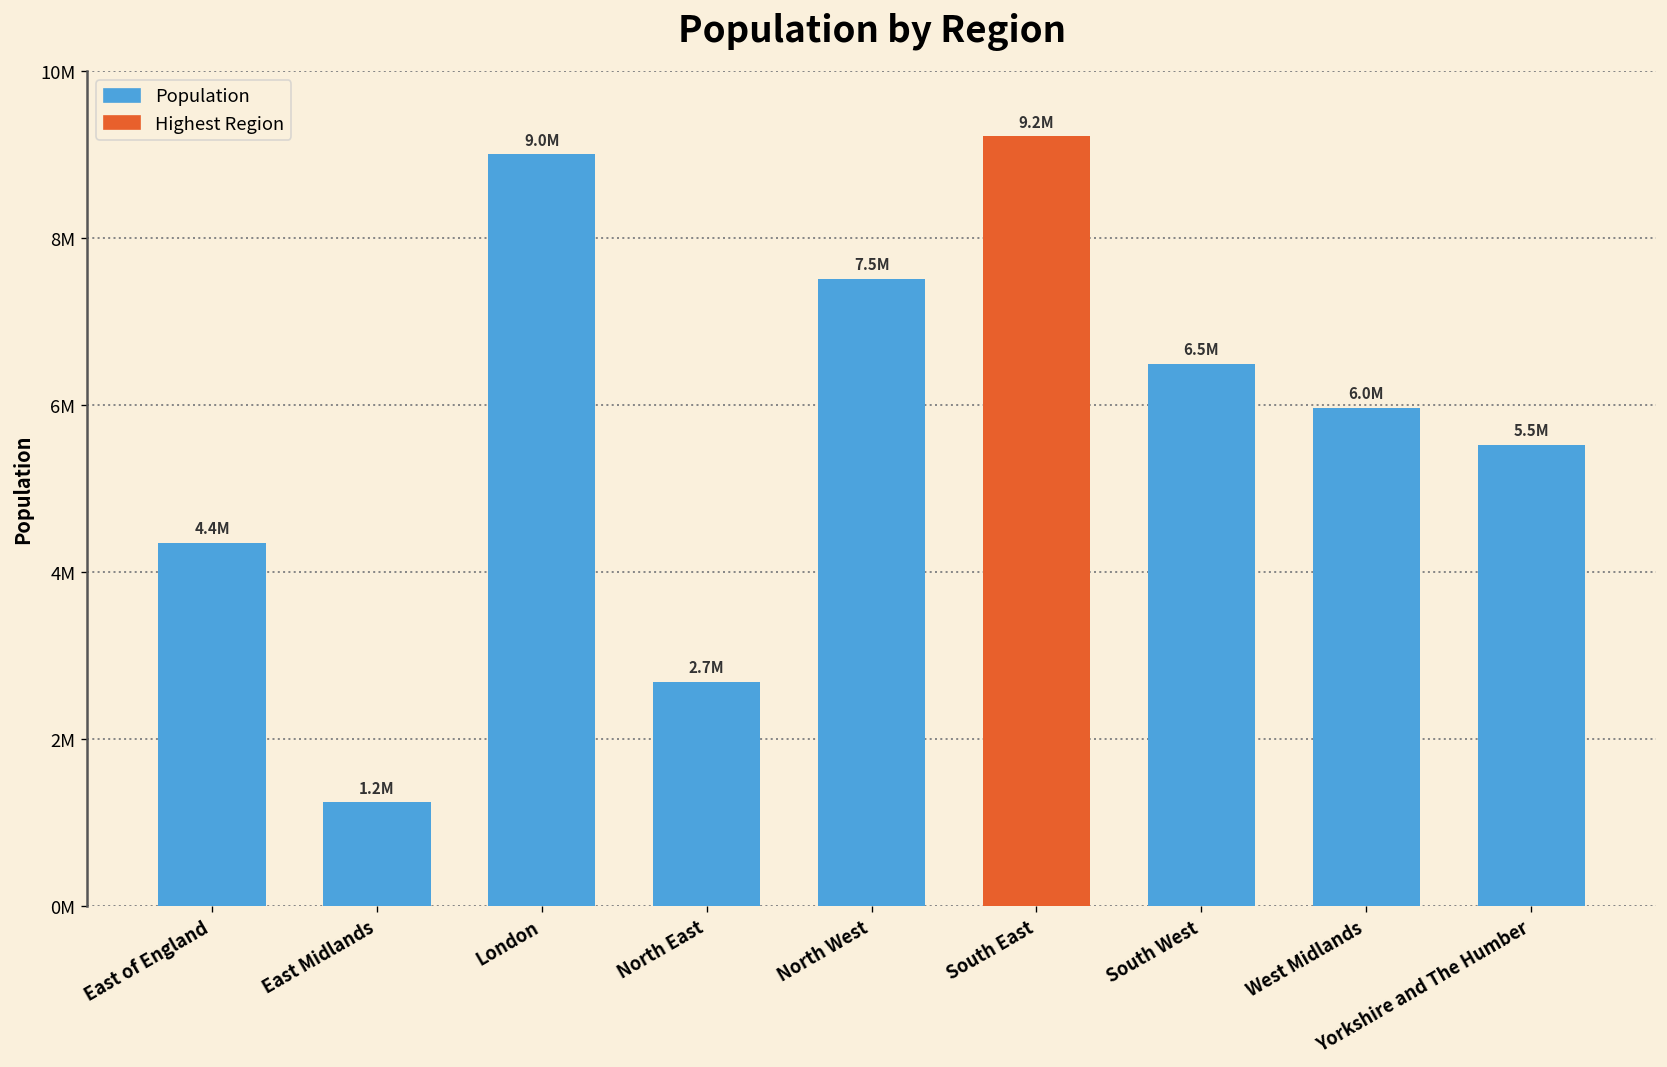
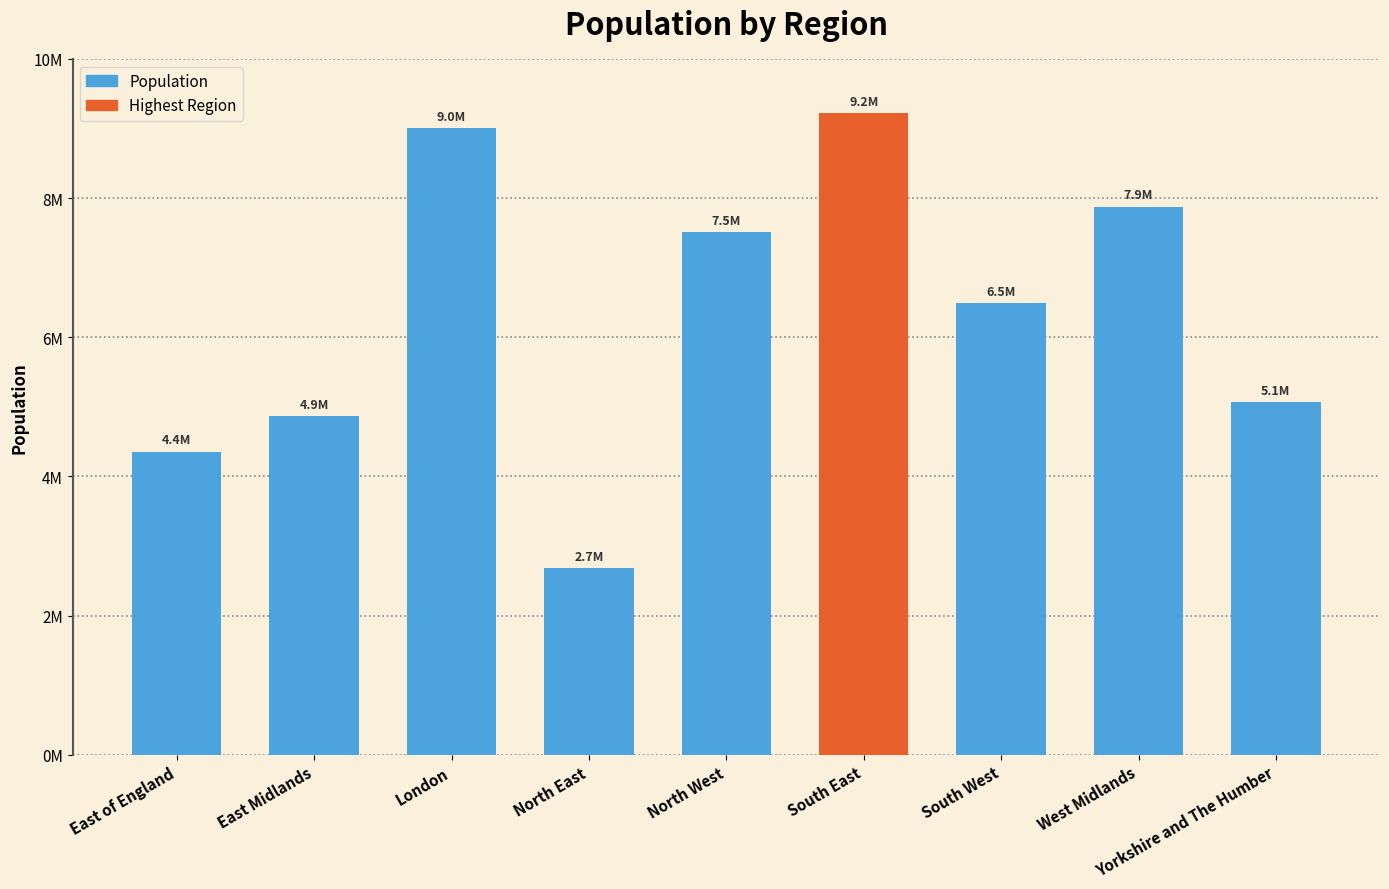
East Midlands: 1.2M -> 4.9M
West Midlands: 6.0M -> 7.9M
Yorkshire and The Humber: 5.5M -> 5.1M
